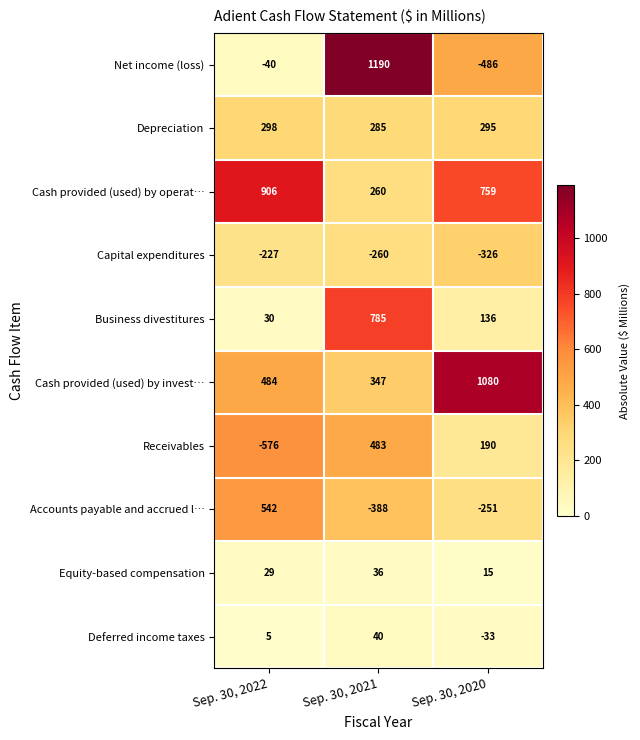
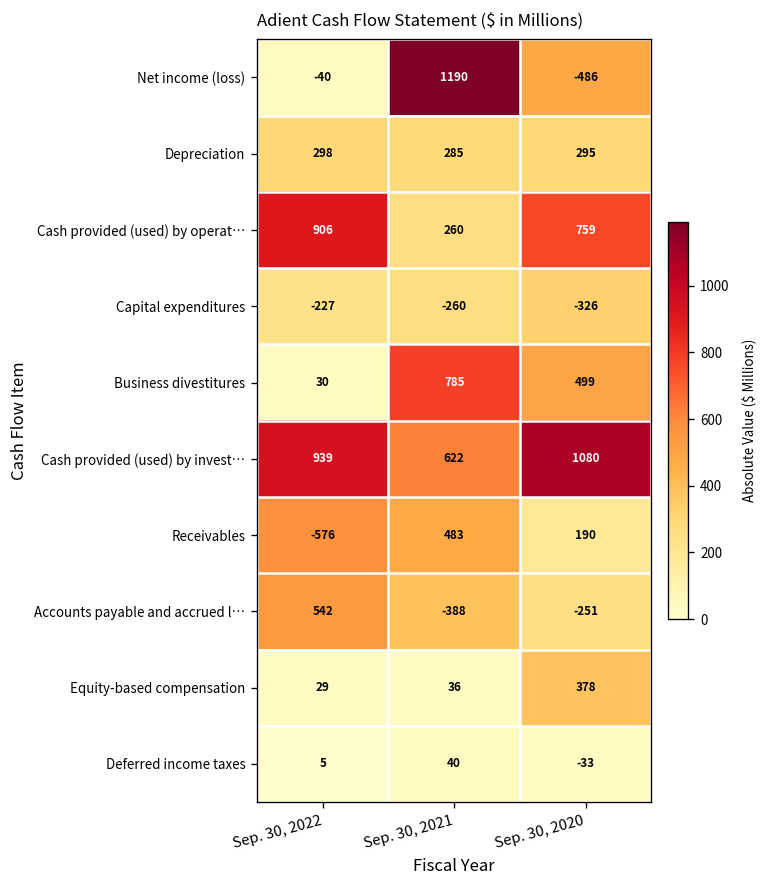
Business divestitures, Sep. 30, 2020: 136 -> 499
Cash provided (used) by invest…, Sep. 30, 2022: 484 -> 939
Cash provided (used) by invest…, Sep. 30, 2021: 347 -> 622
Equity-based compensation, Sep. 30, 2020: 15 -> 378
